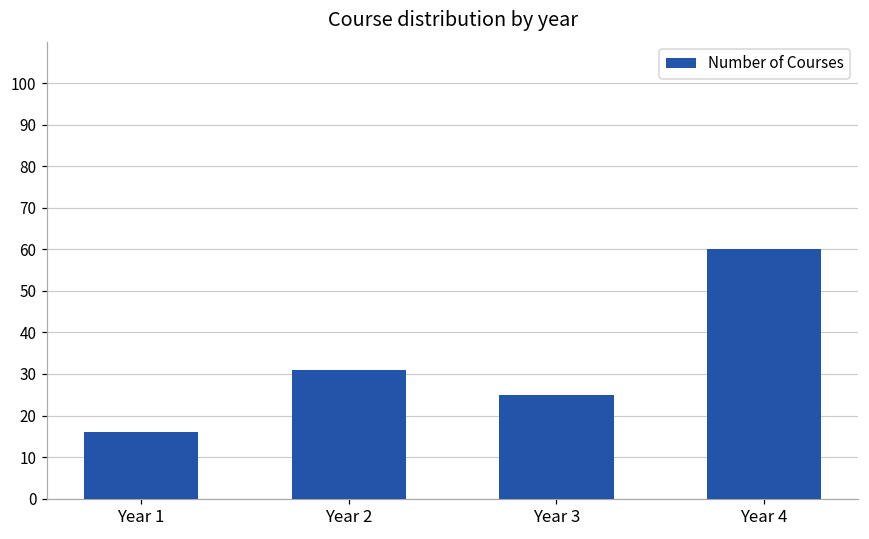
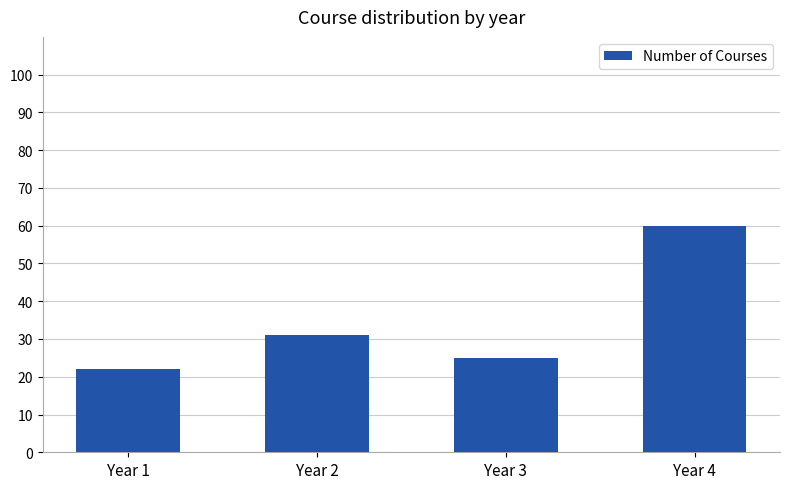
Year 1: 16 -> 22
